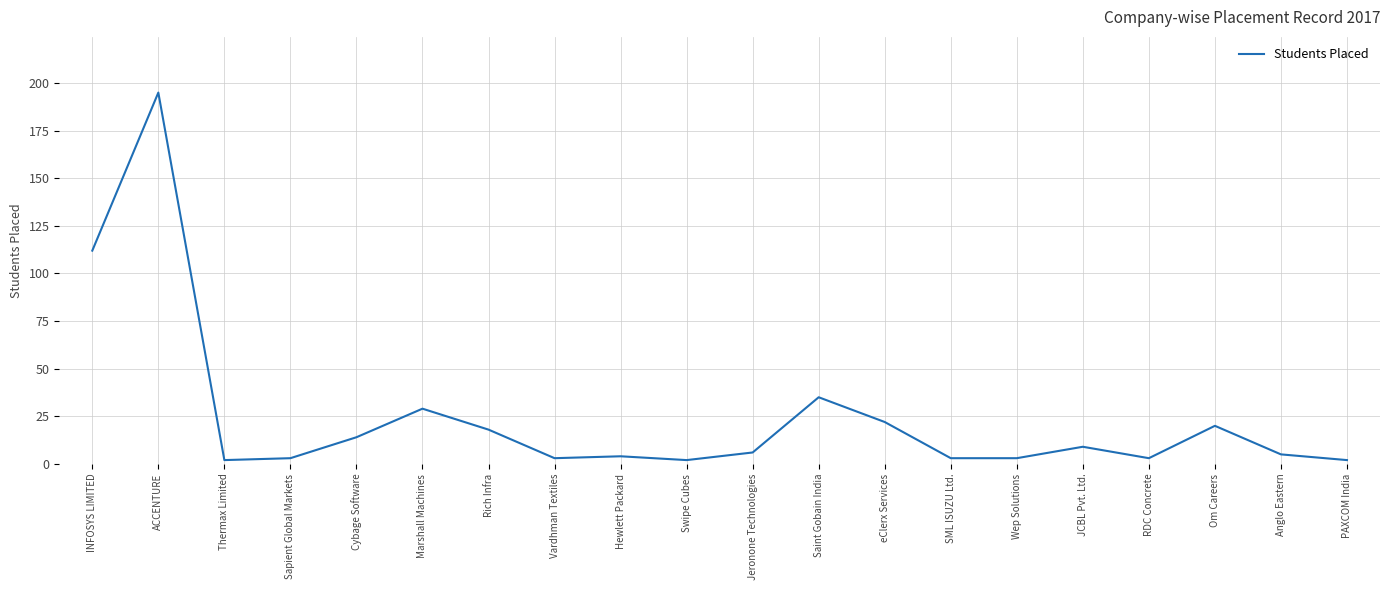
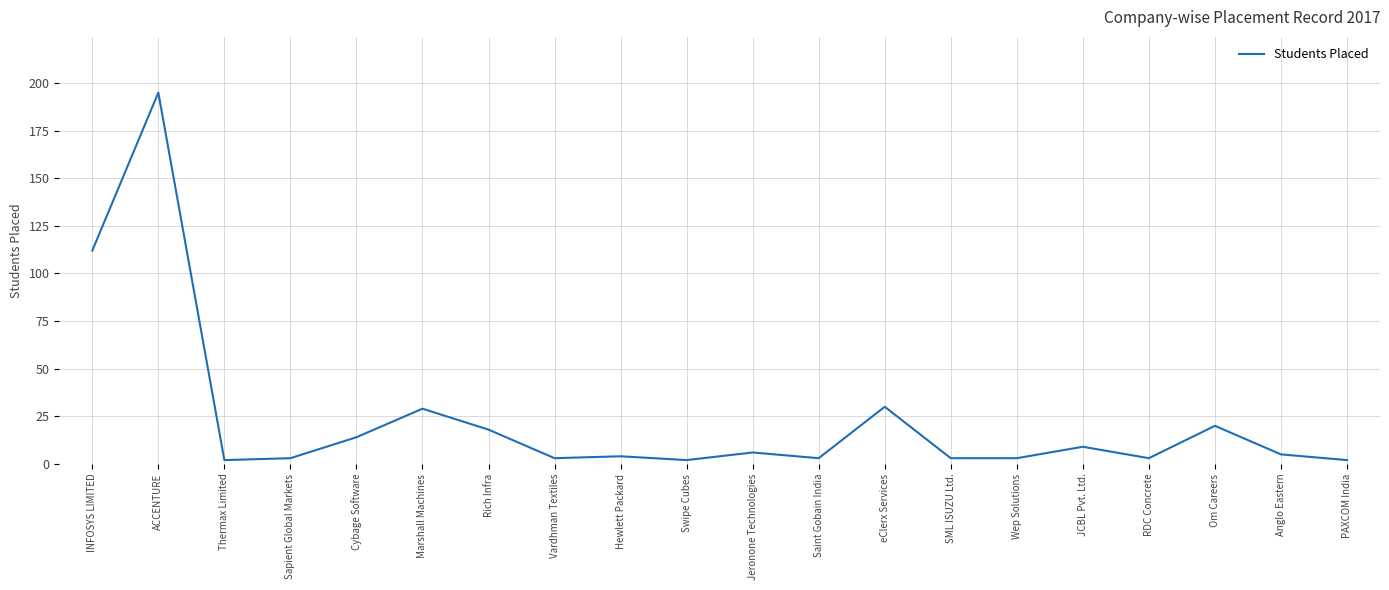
Saint Gobain India: 35 -> 3
eClerx Services: 22 -> 30
